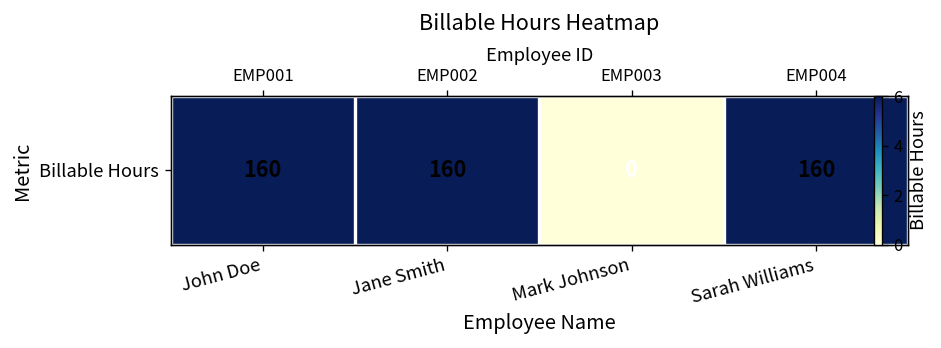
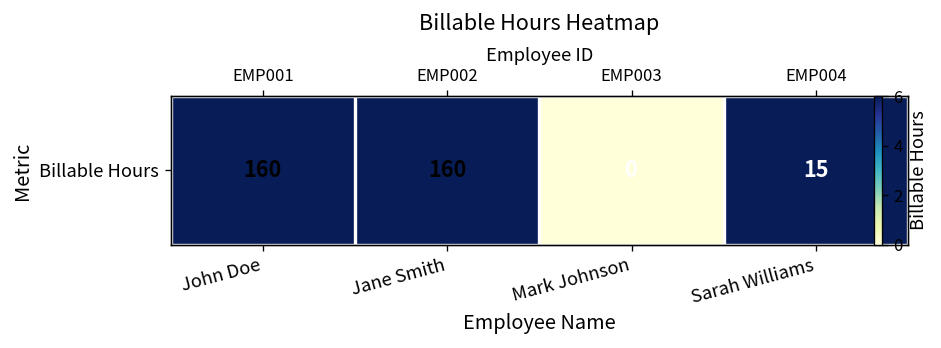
Billable Hours, Sarah Williams: 160 -> 15
